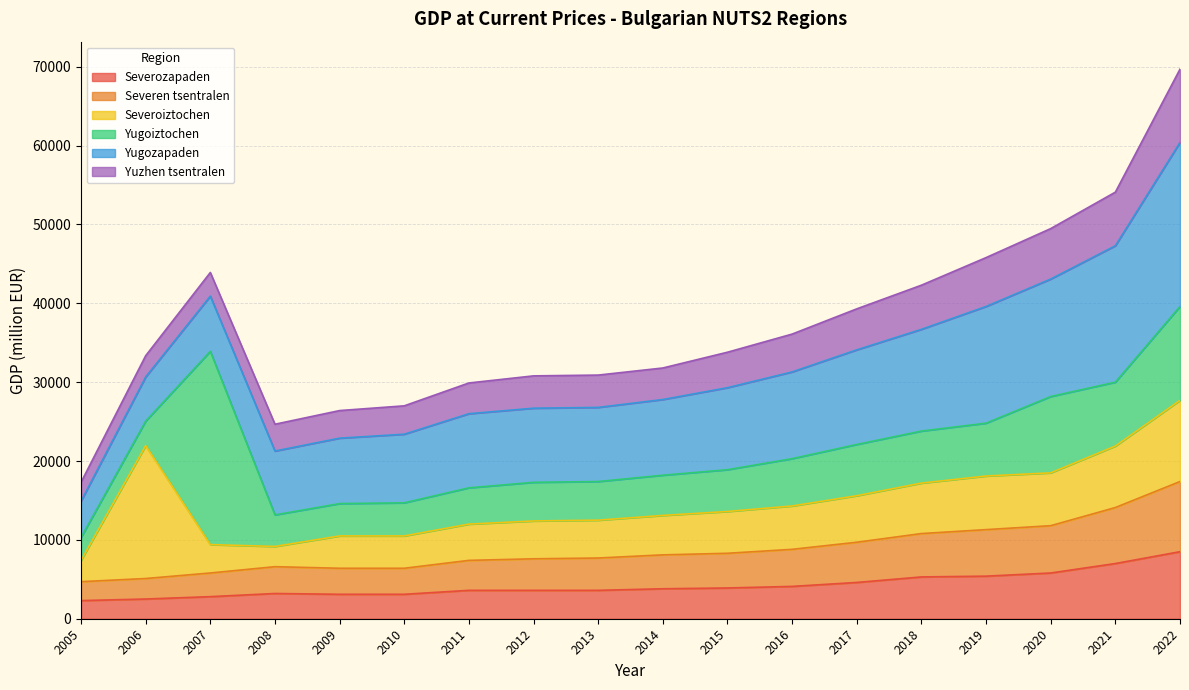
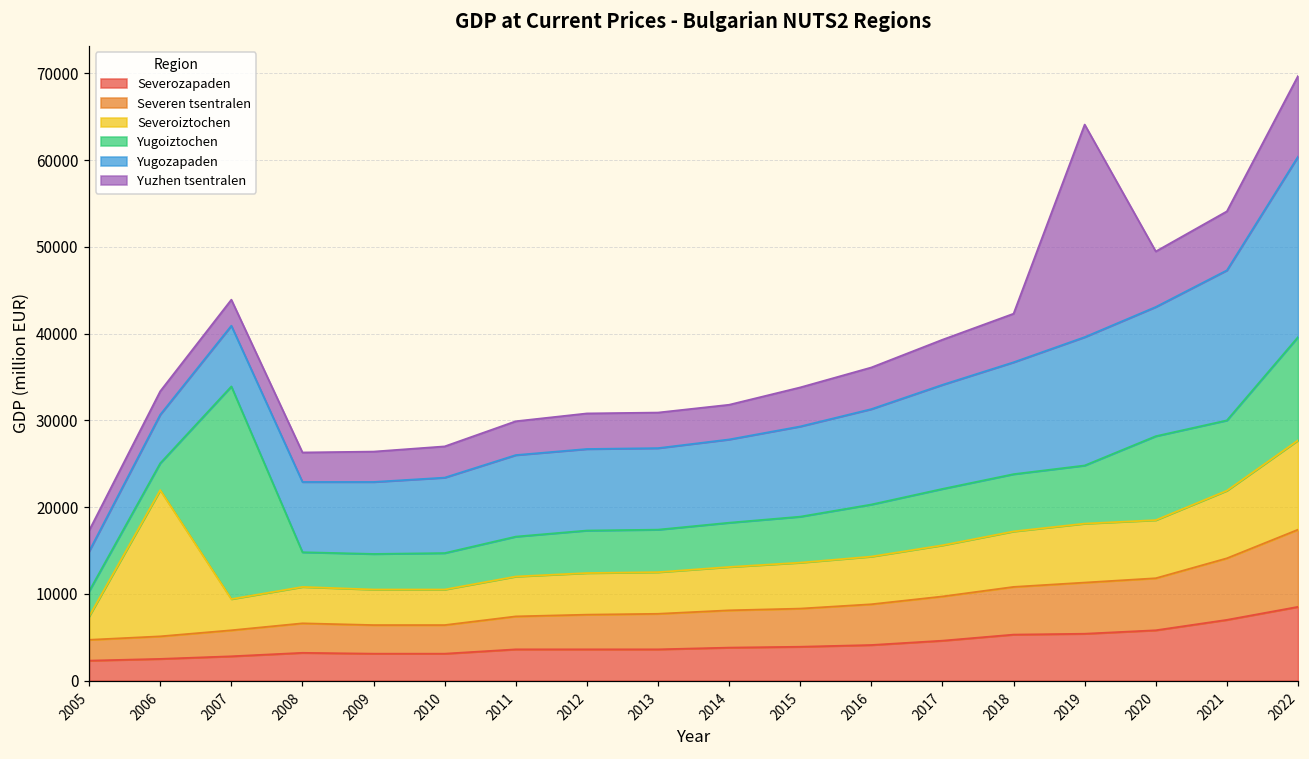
Severoiztochen, 2008: 3000 -> 4000
Yuzhen tsentralen, 2019: 6000 -> 25000
